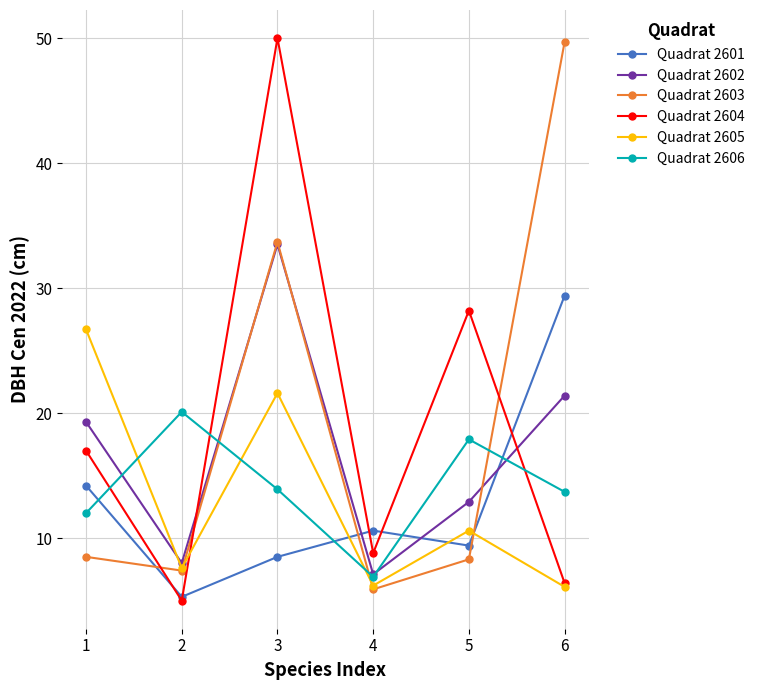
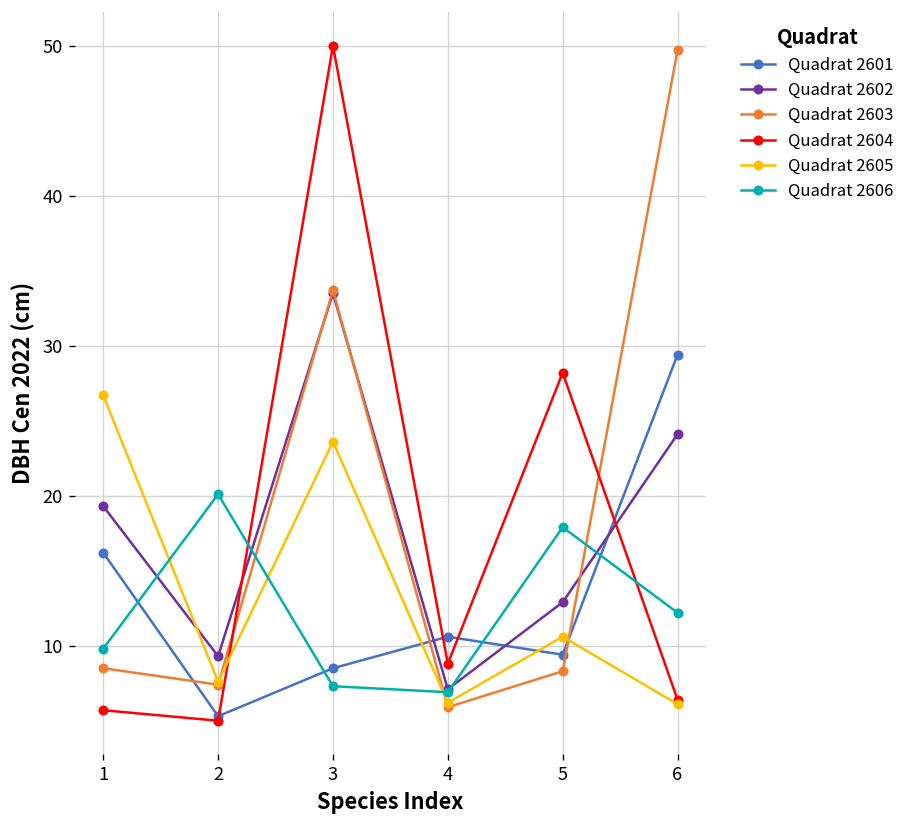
Quadrat 2601, 1: 14.2 -> 16.2
Quadrat 2604, 1: 17.0 -> 5.7
Quadrat 2606, 1: 12.0 -> 9.8
Quadrat 2602, 2: 8.0 -> 9.3
Quadrat 2605, 3: 21.6 -> 23.6
Quadrat 2606, 3: 13.9 -> 7.3
Quadrat 2602, 6: 21.4 -> 24.1
Quadrat 2606, 6: 13.7 -> 12.2
